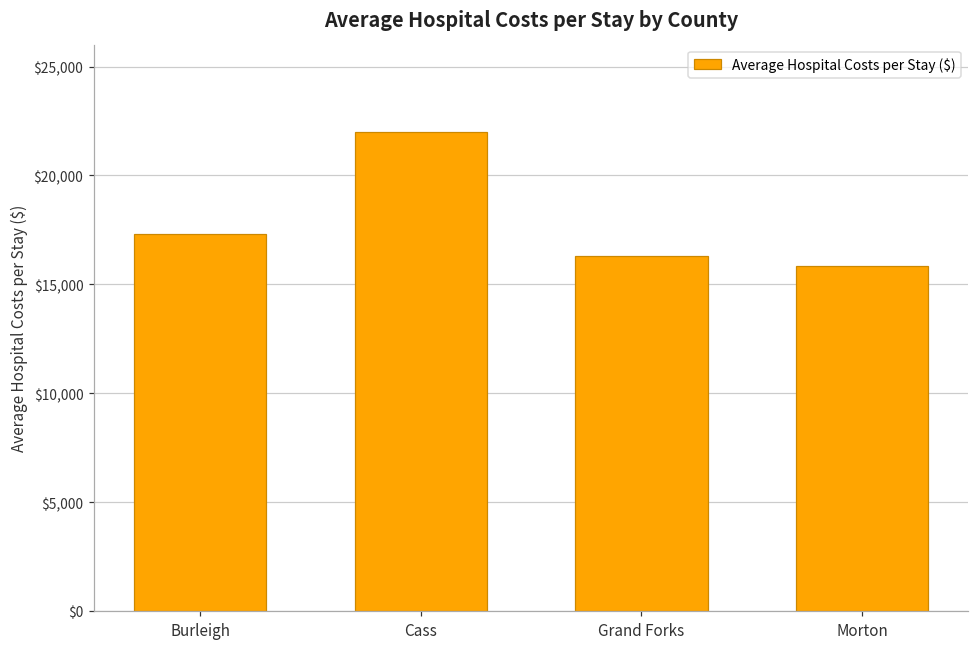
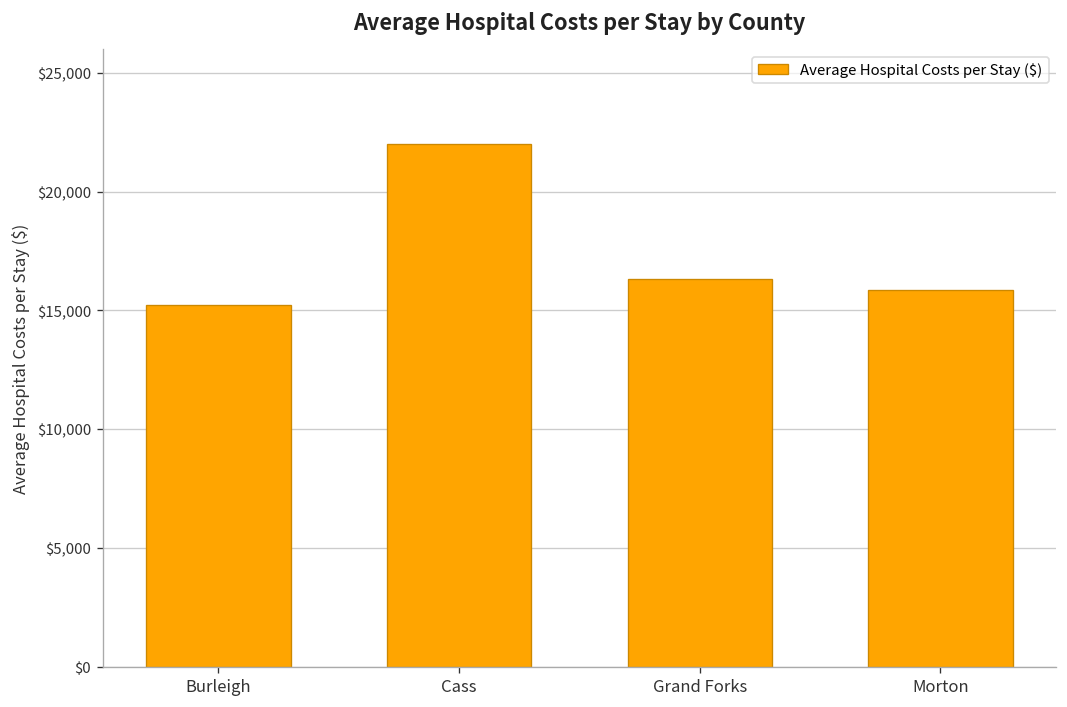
Burleigh: $17,300 -> $15,200
